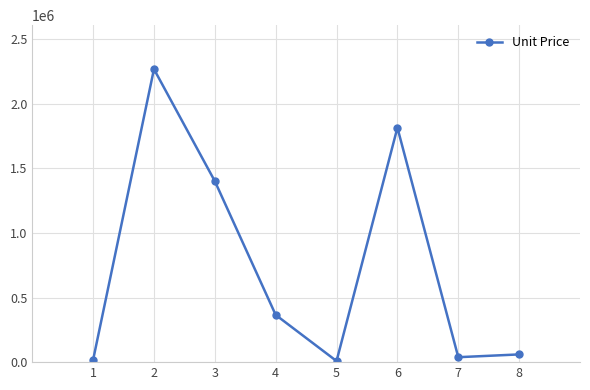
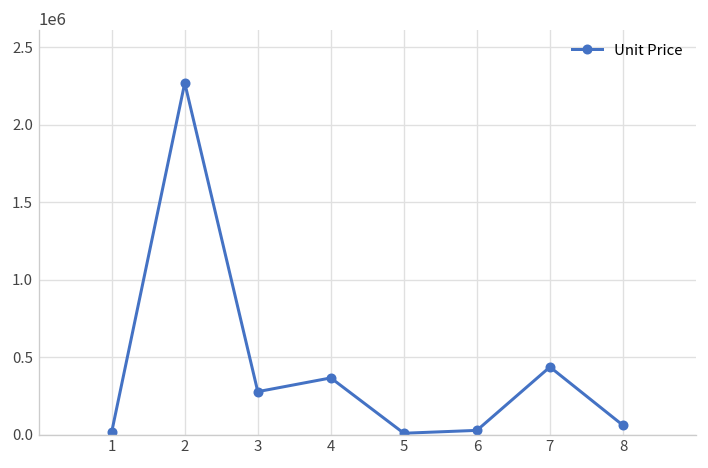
3: 1400000 -> 280000
6: 1810000 -> 30000
7: 40000 -> 440000
